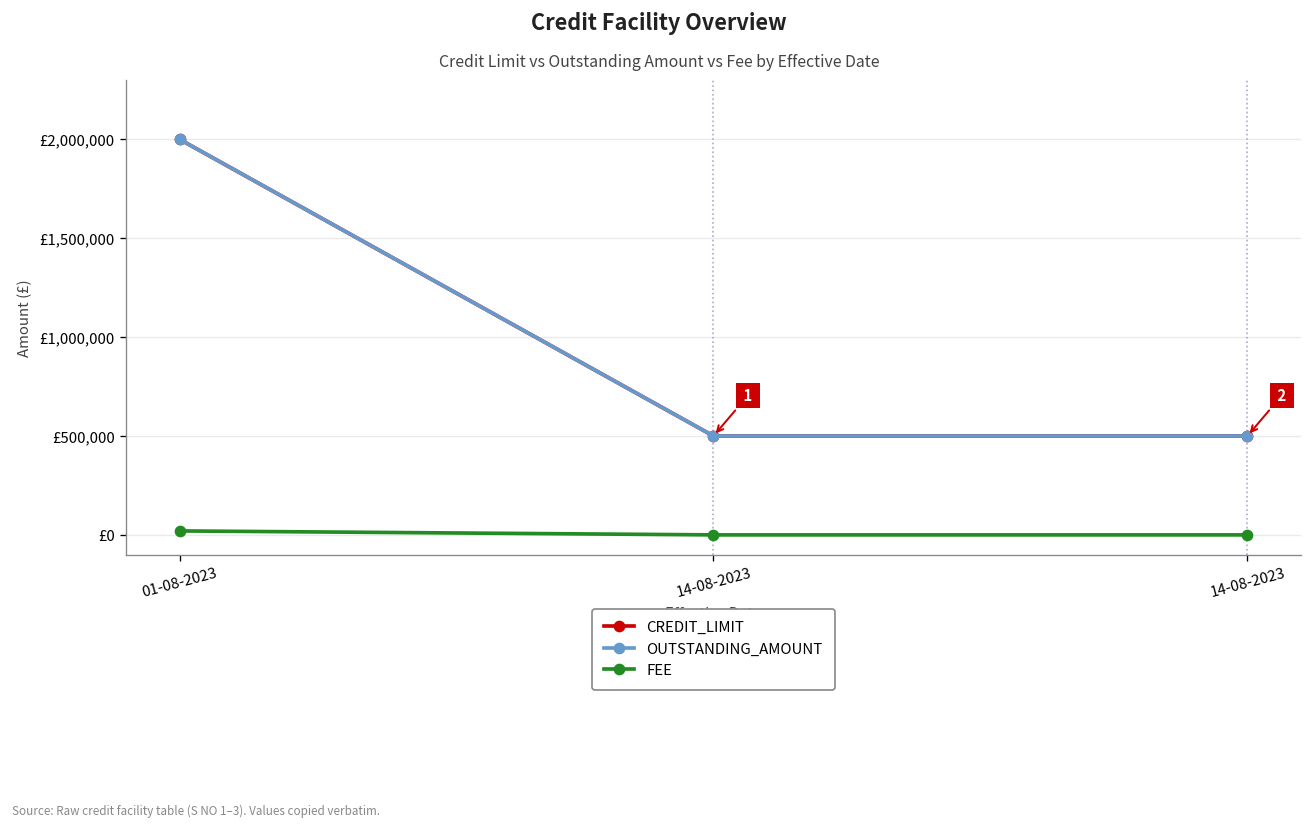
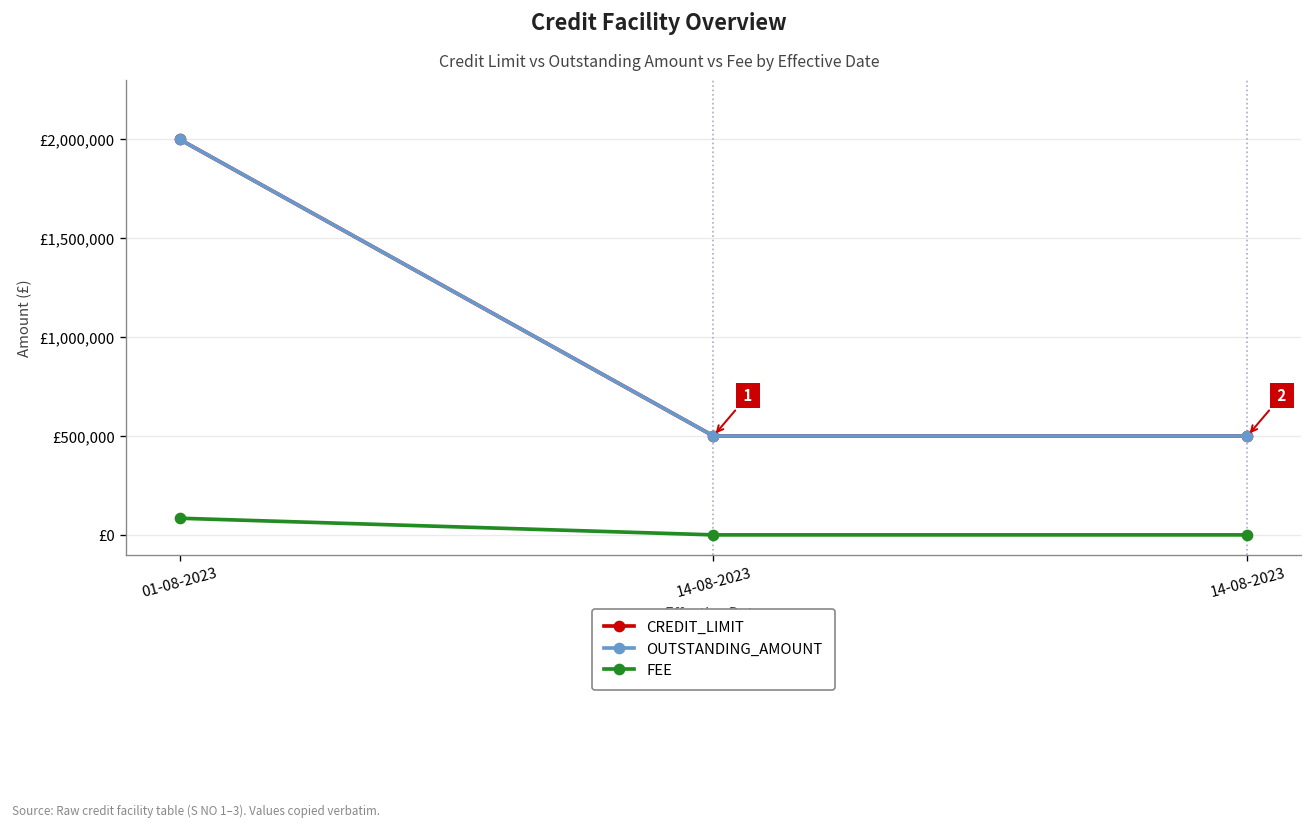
FEE, 01-08-2023: £20,000 -> £80,000
